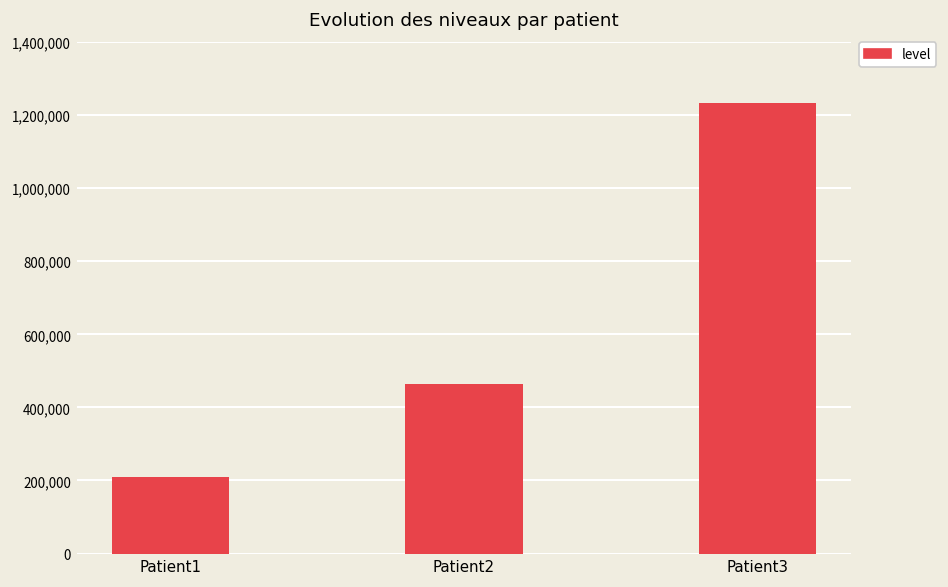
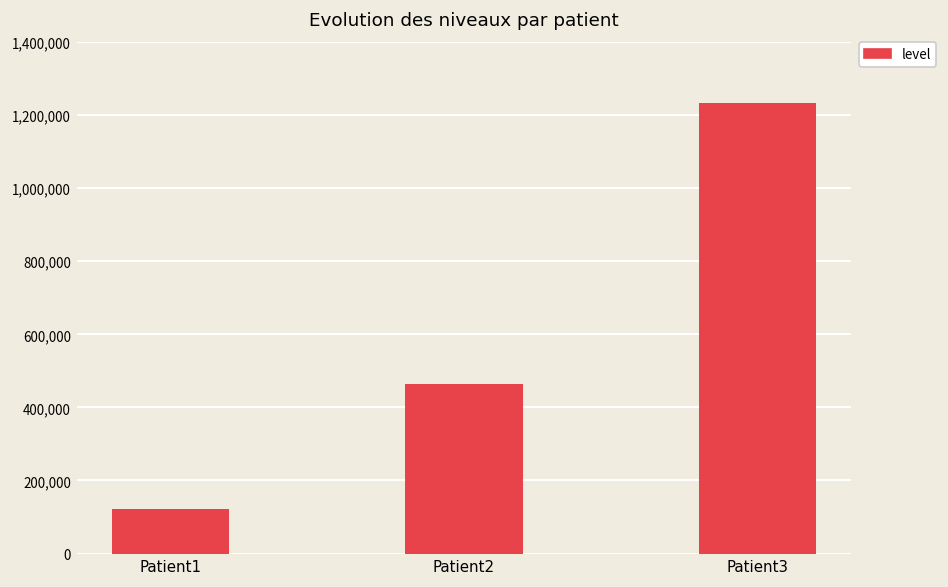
Patient1: 210,000 -> 120,000
